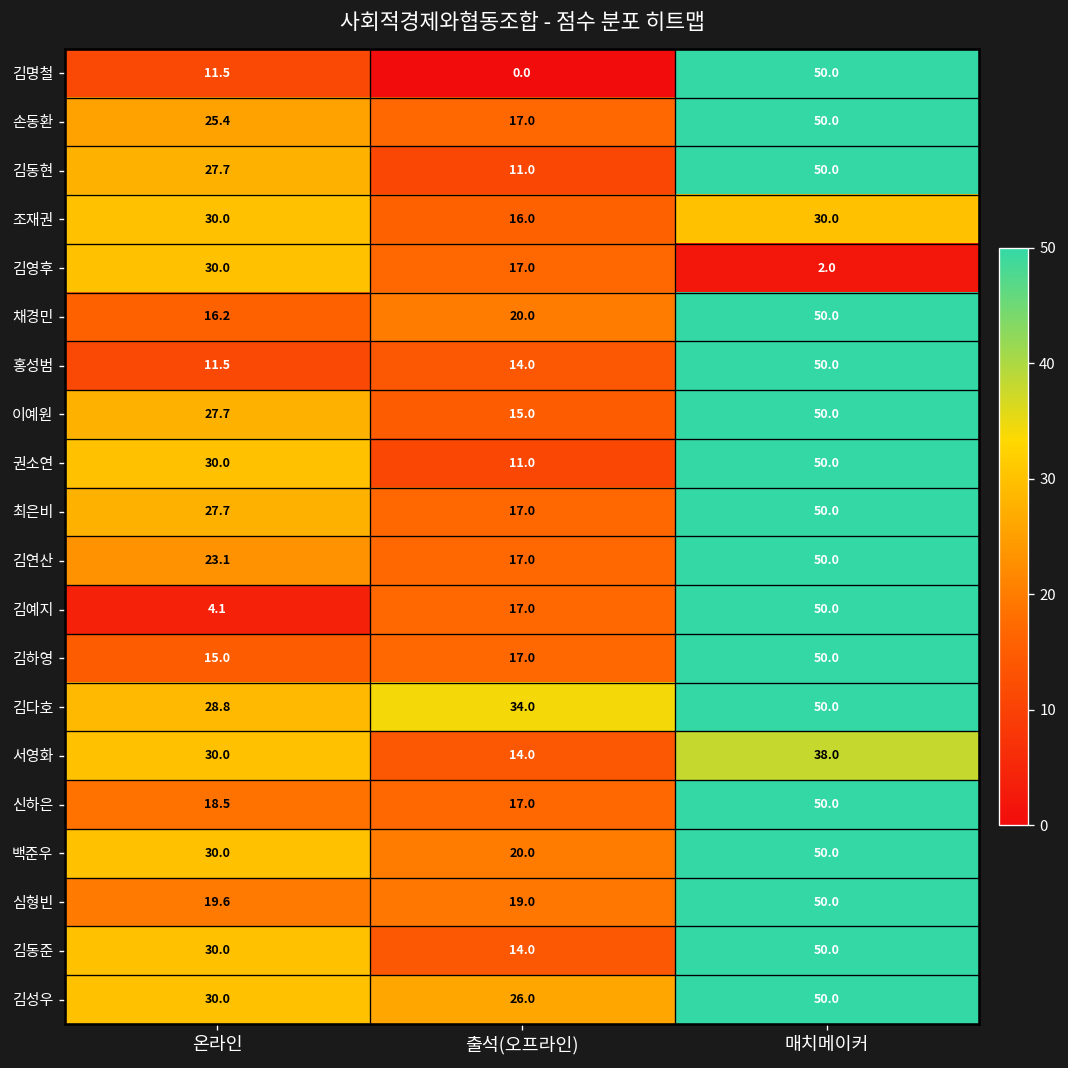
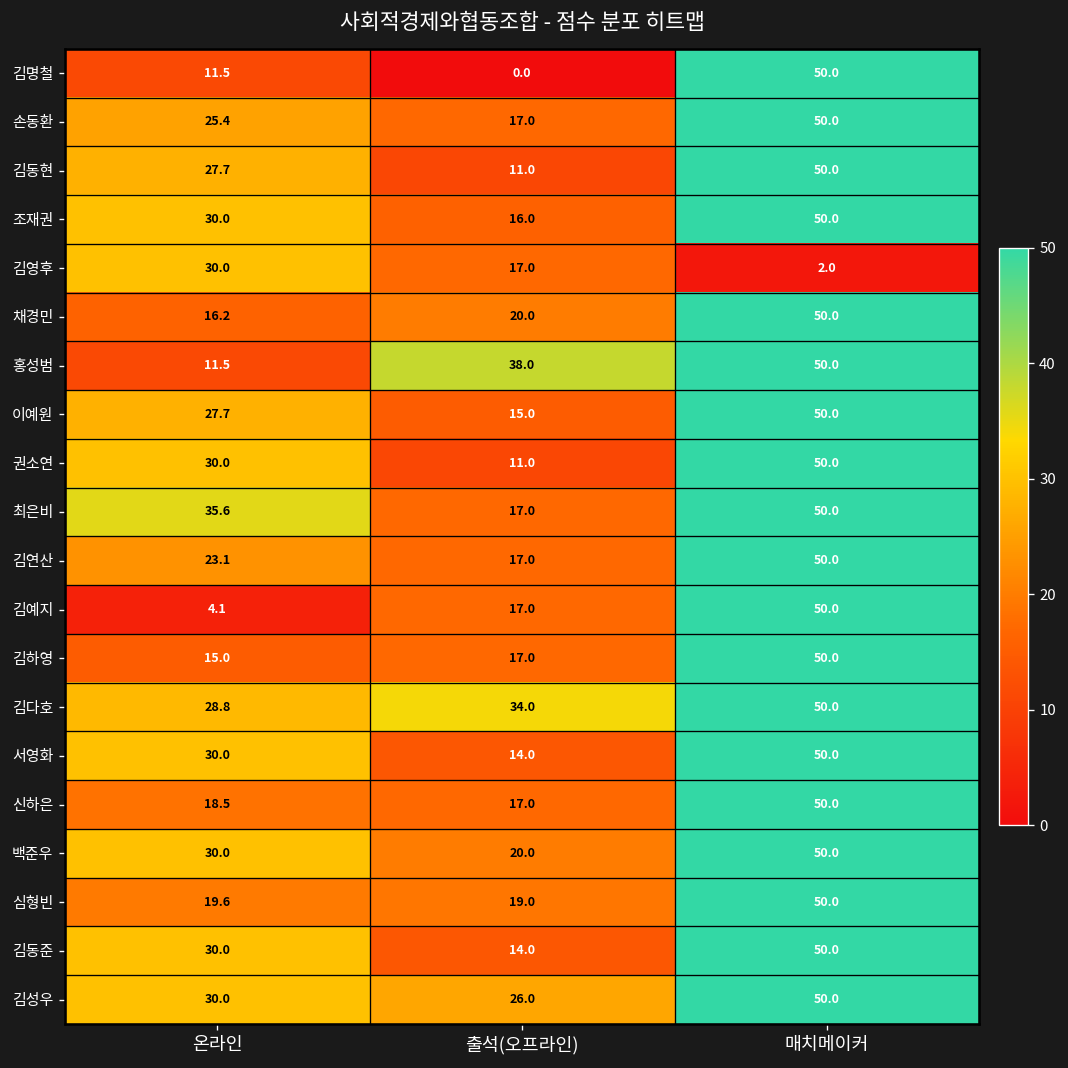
조재권, 매치메이커: 30.0 -> 50.0
홍성범, 출석(오프라인): 14.0 -> 38.0
최은비, 온라인: 27.7 -> 35.6
서영화, 매치메이커: 38.0 -> 50.0
